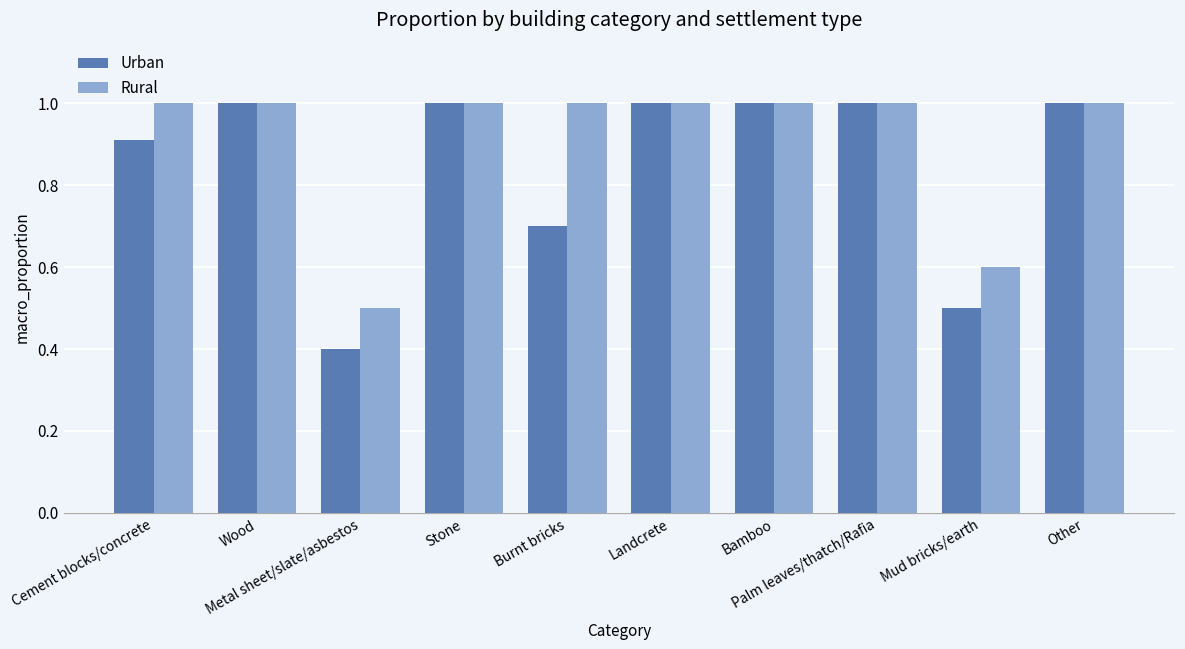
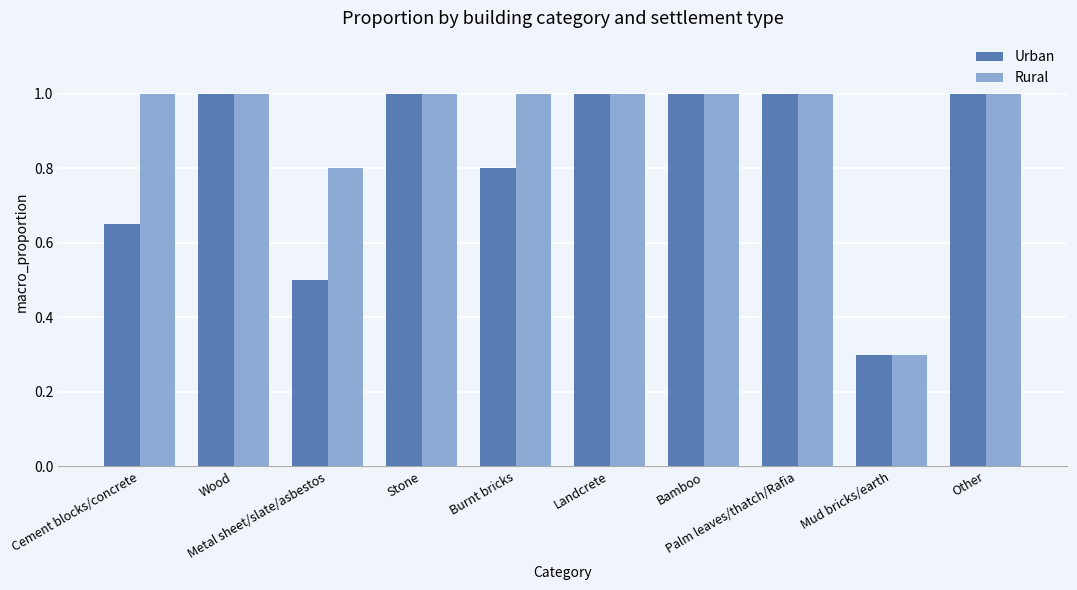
Urban, Cement blocks/concrete: 0.91 -> 0.65
Urban, Metal sheet/slate/asbestos: 0.4 -> 0.5
Rural, Metal sheet/slate/asbestos: 0.5 -> 0.8
Urban, Burnt bricks: 0.7 -> 0.8
Urban, Mud bricks/earth: 0.5 -> 0.3
Rural, Mud bricks/earth: 0.6 -> 0.3
